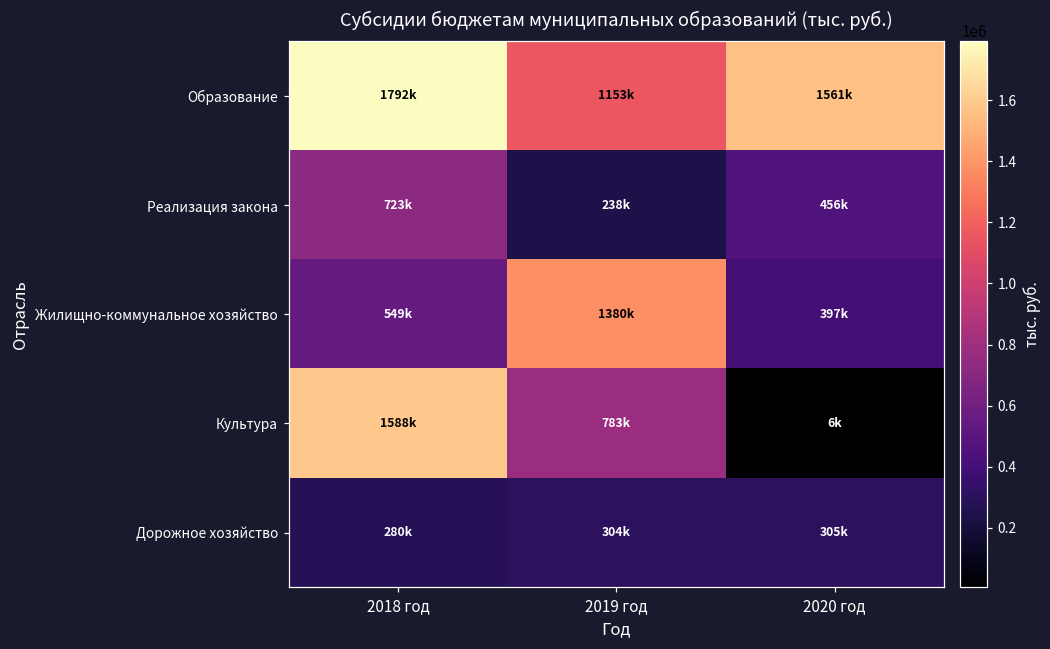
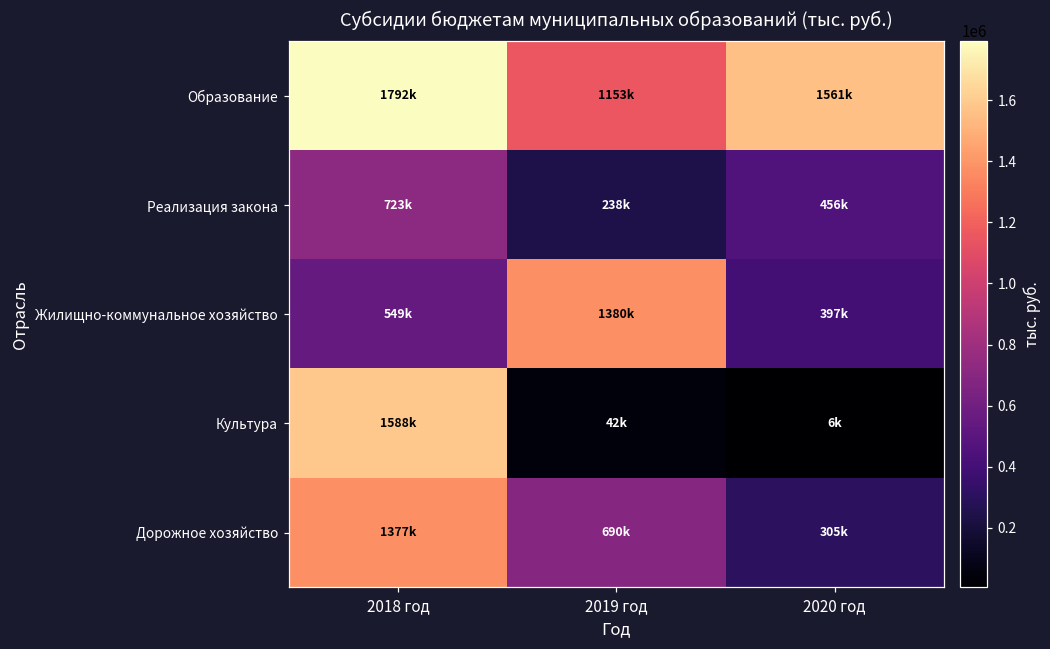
Культура, 2019 год: 783k -> 42k
Дорожное хозяйство, 2018 год: 280k -> 1377k
Дорожное хозяйство, 2019 год: 304k -> 690k
